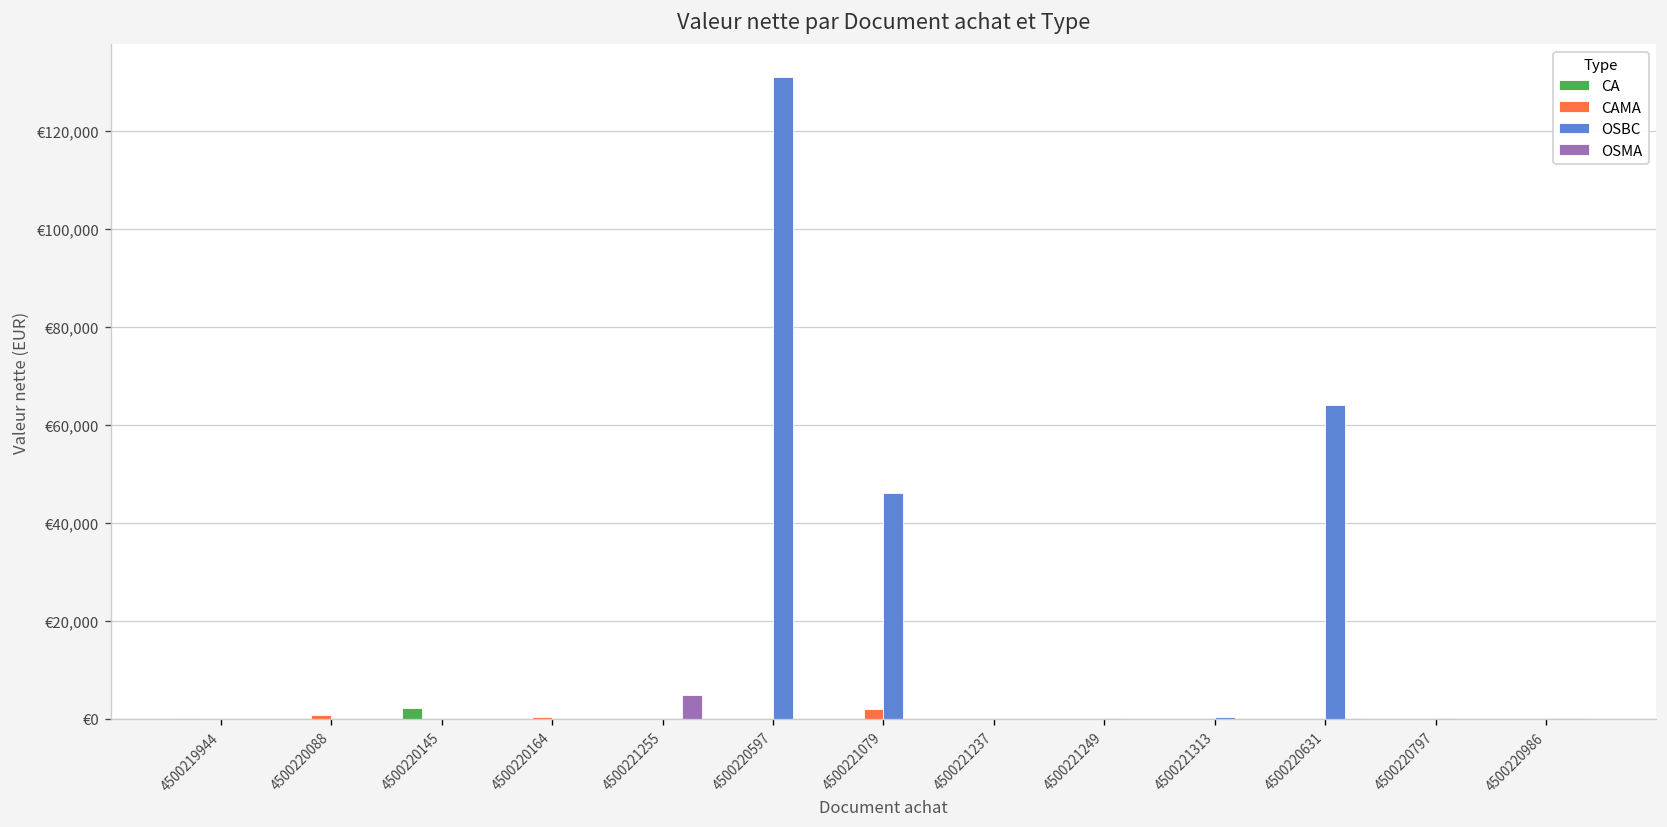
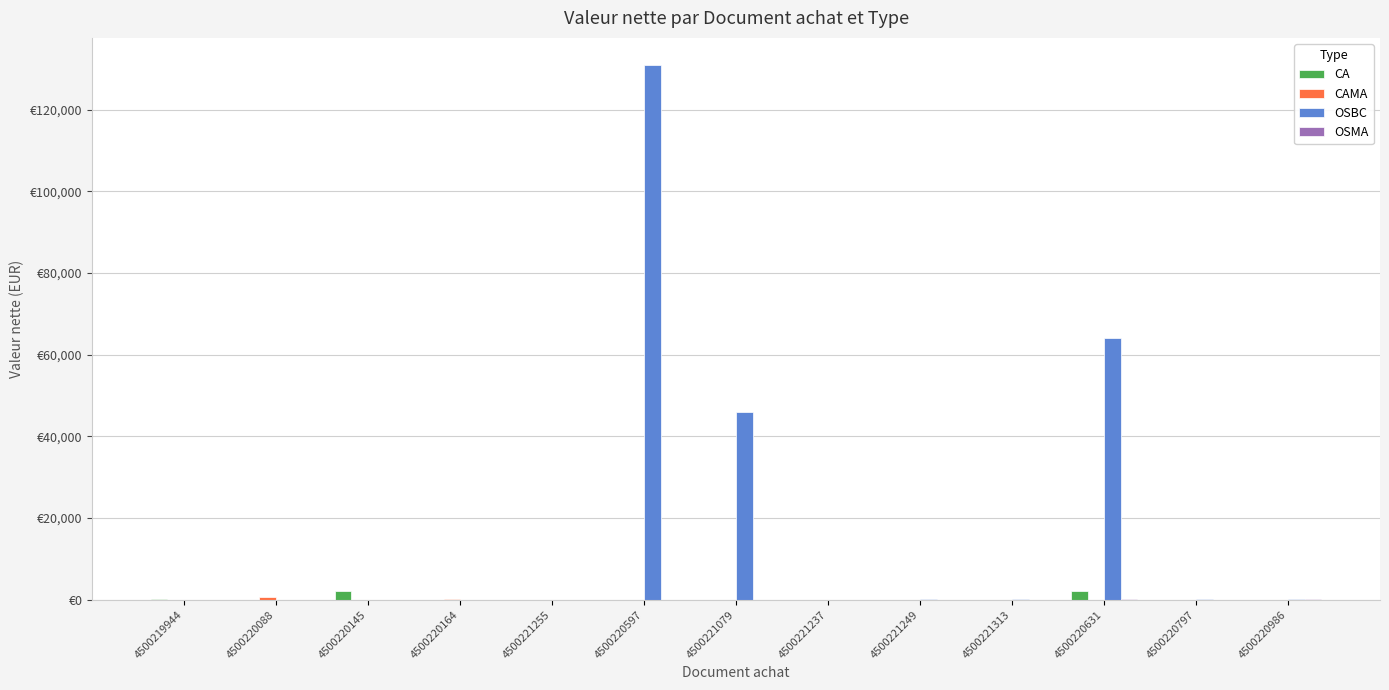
OSMA, 4500221255: €5,000 -> €0
CAMA, 4500221079: €2,000 -> €0
CA, 4500220631: €0 -> €2,000
